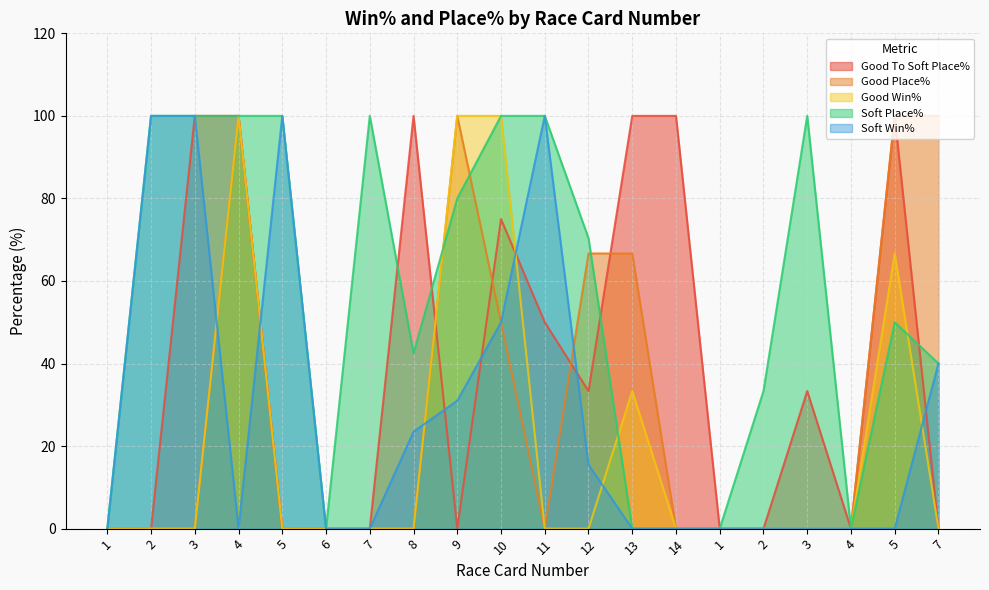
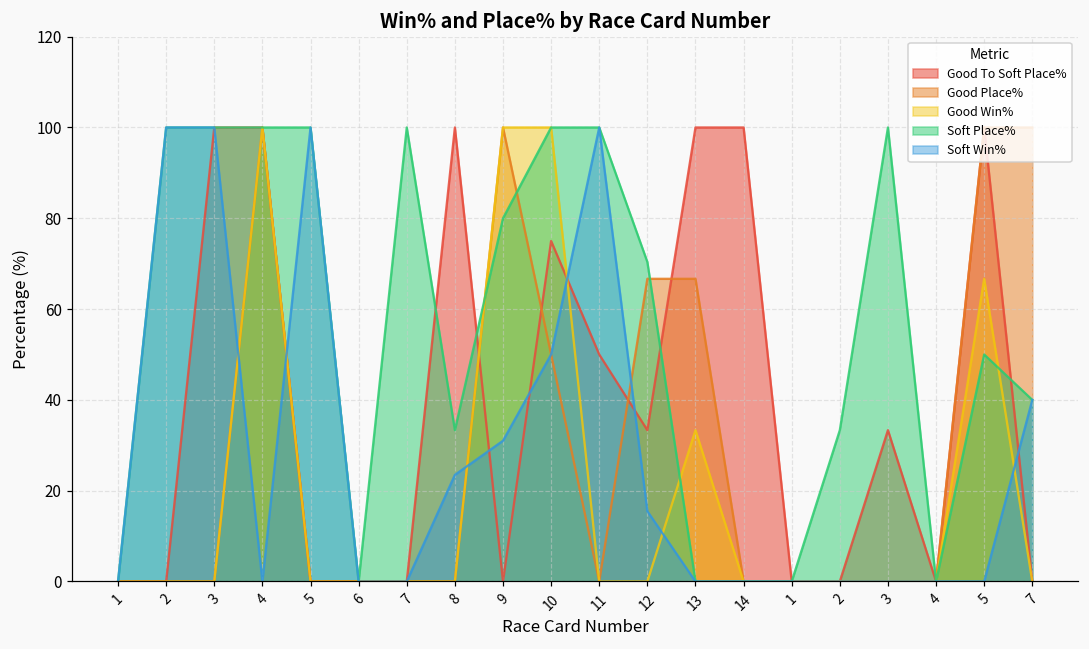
Soft Place%, 8: 43 -> 33
